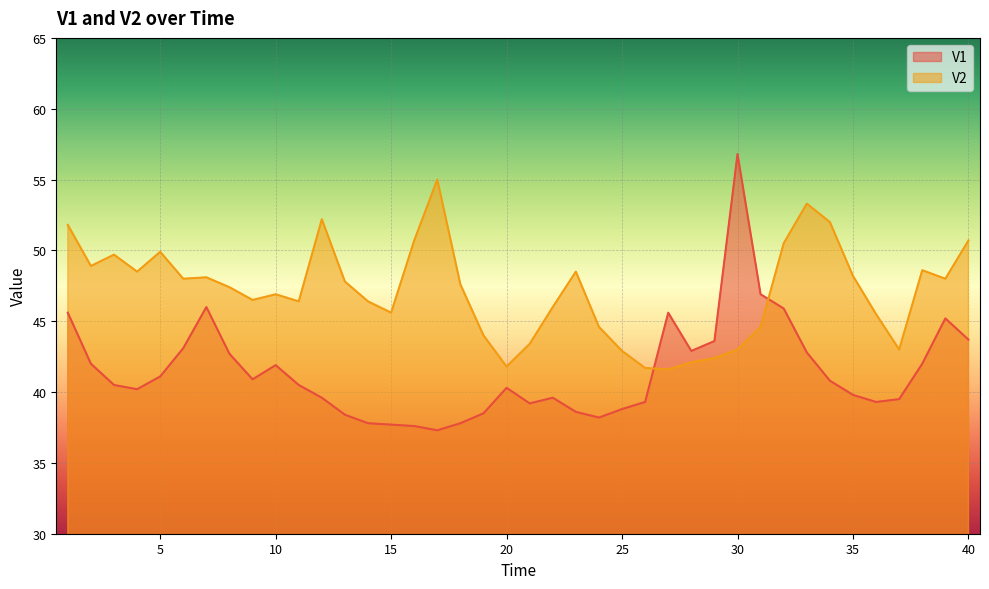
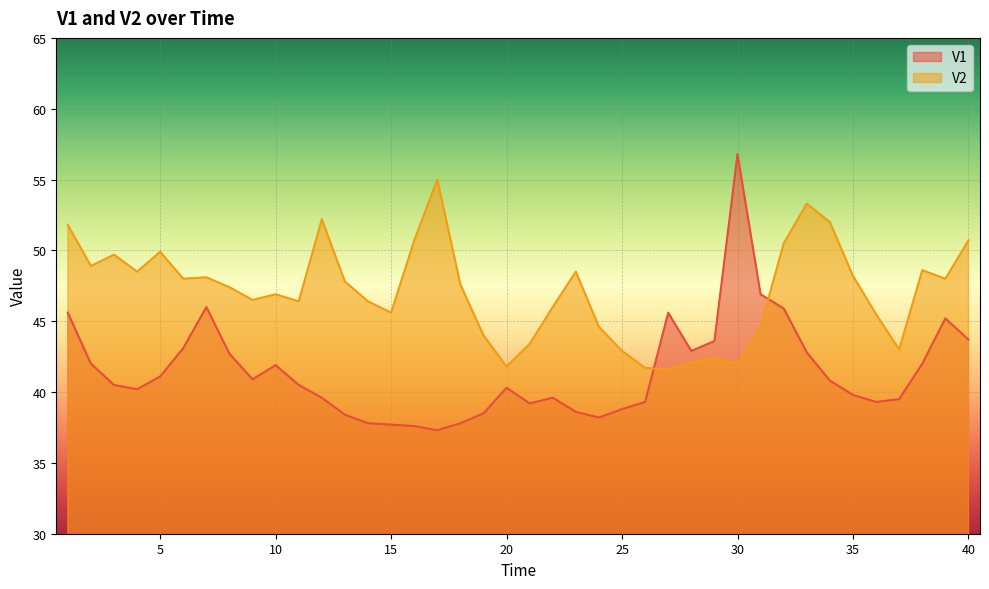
V2, 30: 43 -> 42
